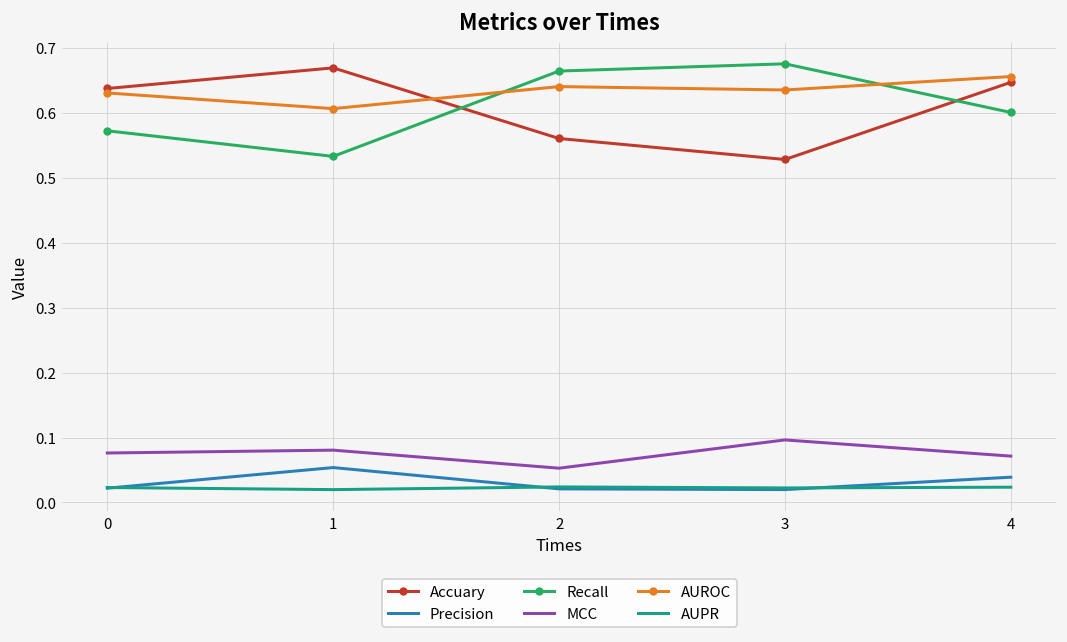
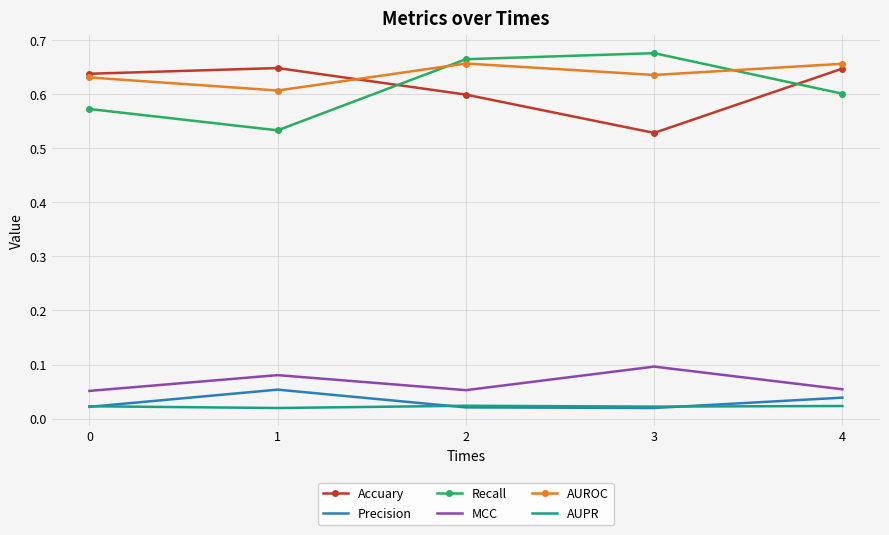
MCC, 0: 0.08 -> 0.05
Accuary, 1: 0.67 -> 0.65
Accuary, 2: 0.56 -> 0.60
AUROC, 2: 0.64 -> 0.66
MCC, 4: 0.07 -> 0.05
